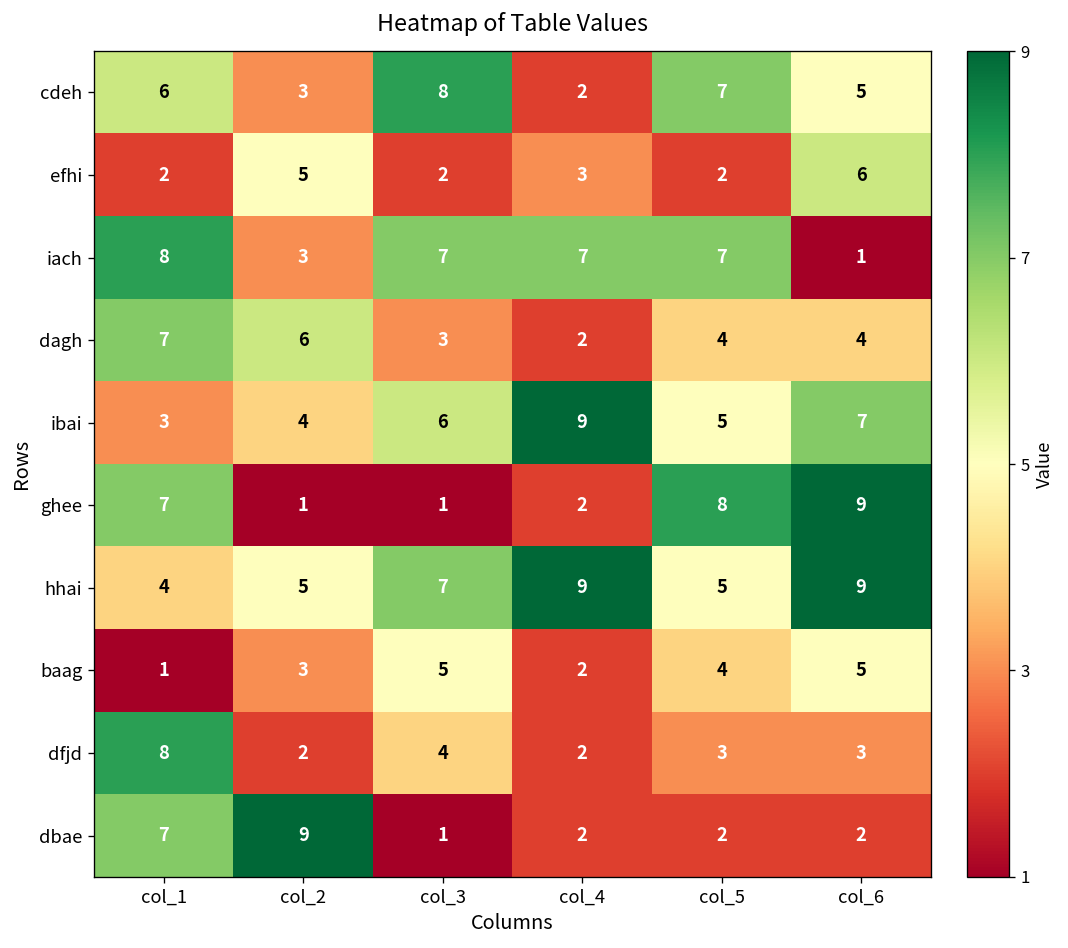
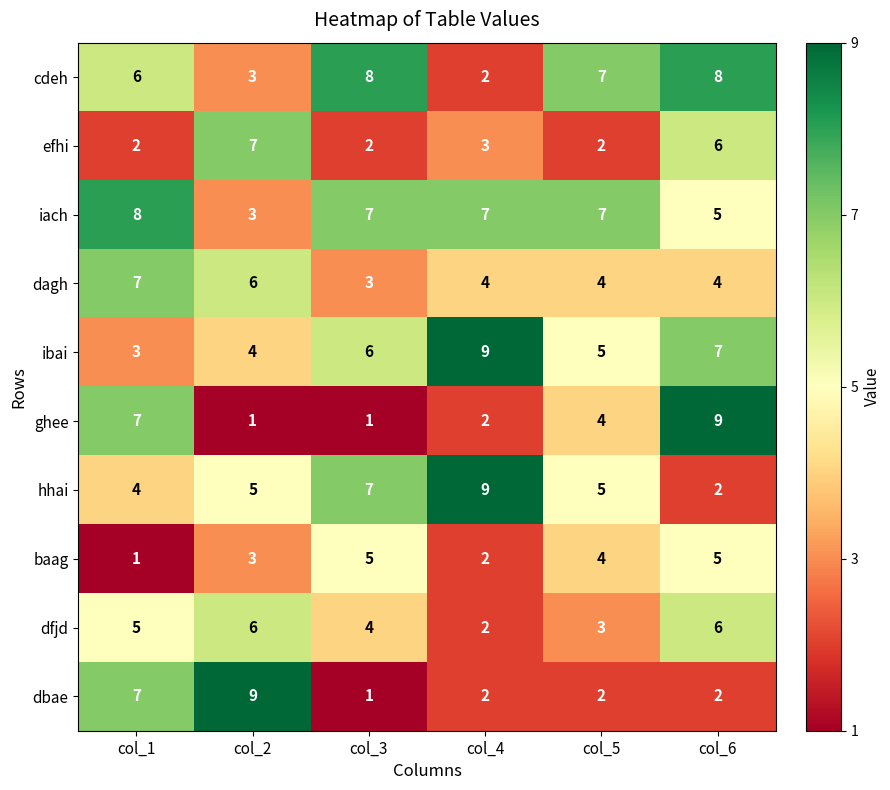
cdeh, col_6: 5 -> 8
efhi, col_2: 5 -> 7
iach, col_6: 1 -> 5
dagh, col_4: 2 -> 4
ghee, col_5: 8 -> 4
hhai, col_6: 9 -> 2
dfjd, col_1: 8 -> 5
dfjd, col_2: 2 -> 6
dfjd, col_6: 3 -> 6
